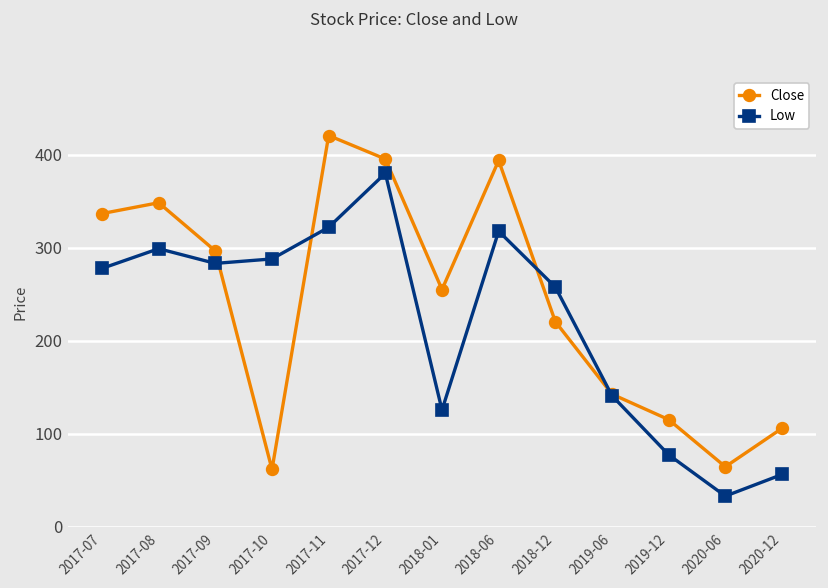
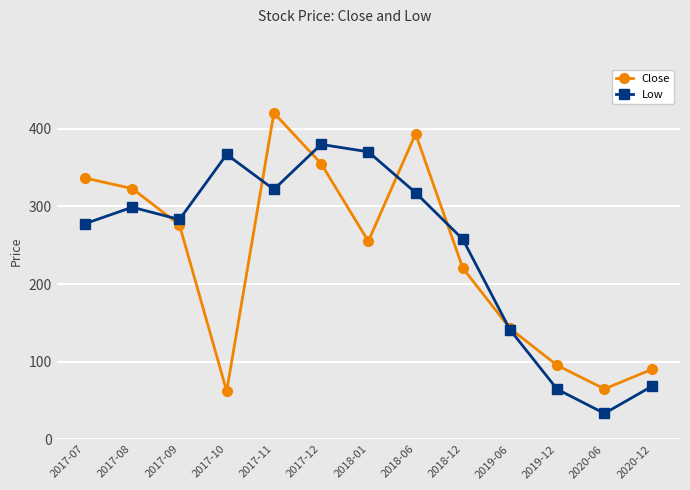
Close, 2017-08: 350 -> 320
Close, 2017-09: 300 -> 280
Low, 2017-10: 290 -> 370
Close, 2017-12: 400 -> 360
Low, 2018-01: 130 -> 370
Close, 2019-12: 120 -> 100
Low, 2019-12: 80 -> 60
Close, 2020-12: 110 -> 90
Low, 2020-12: 60 -> 70
